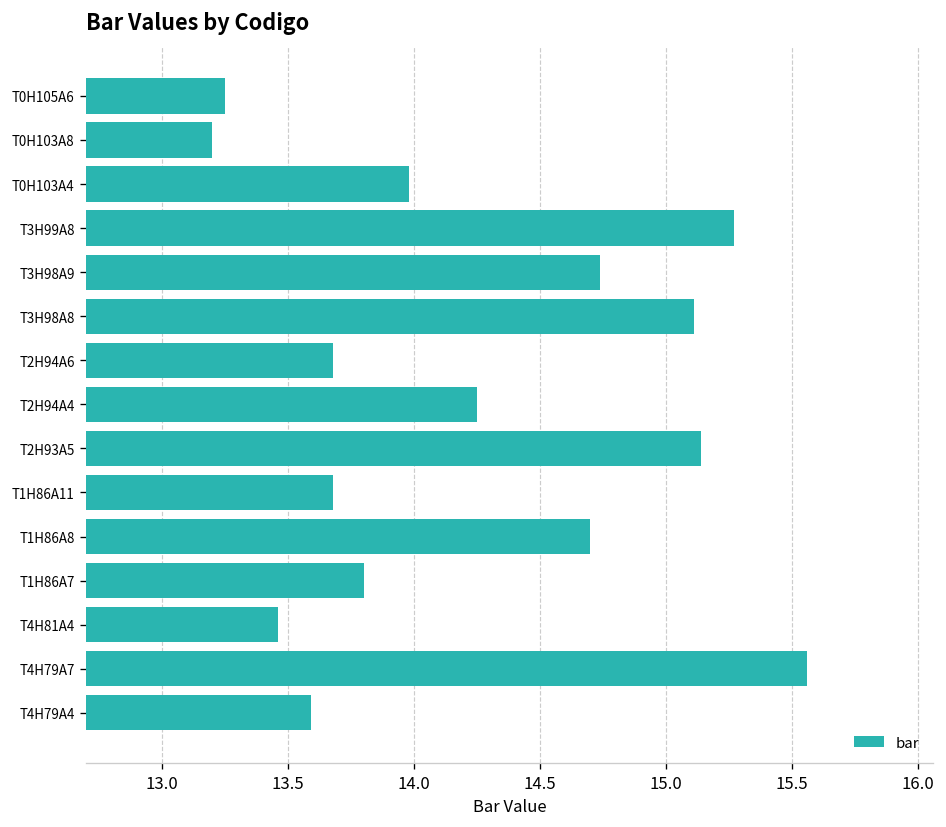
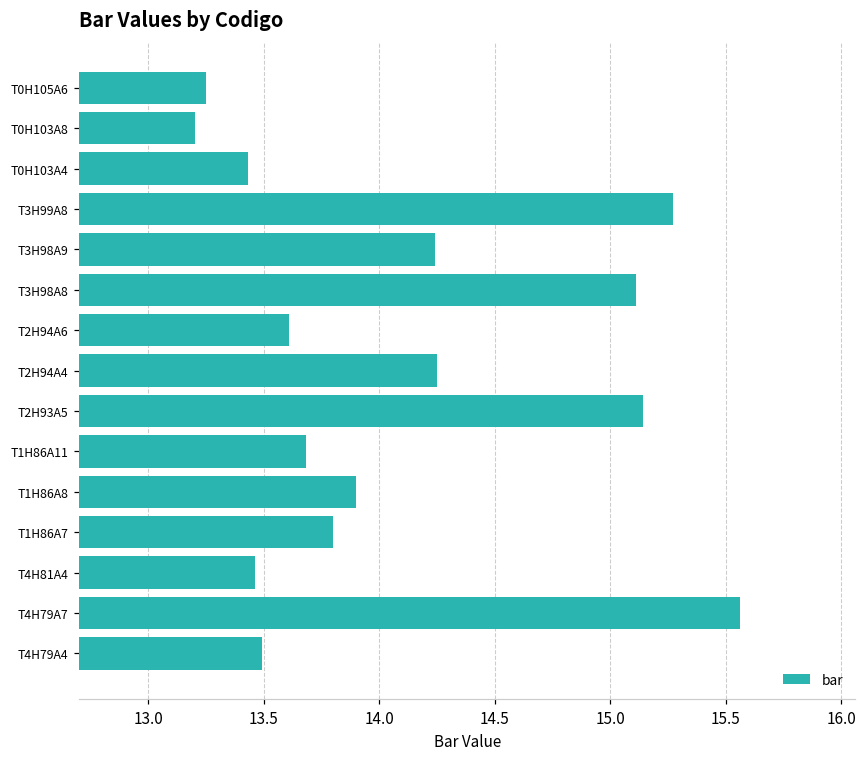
T0H103A4: 13.98 -> 13.43
T3H98A9: 14.74 -> 14.24
T2H94A6: 13.68 -> 13.61
T1H86A8: 14.7 -> 13.9
T4H79A4: 13.59 -> 13.49
